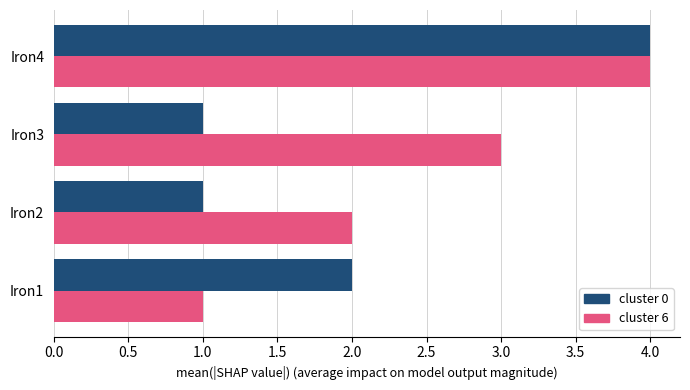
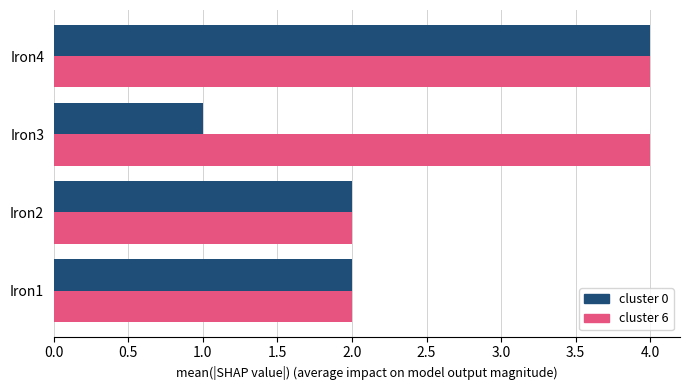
cluster 6, Iron3: 3 -> 4
cluster 0, Iron2: 1 -> 2
cluster 6, Iron1: 1 -> 2
